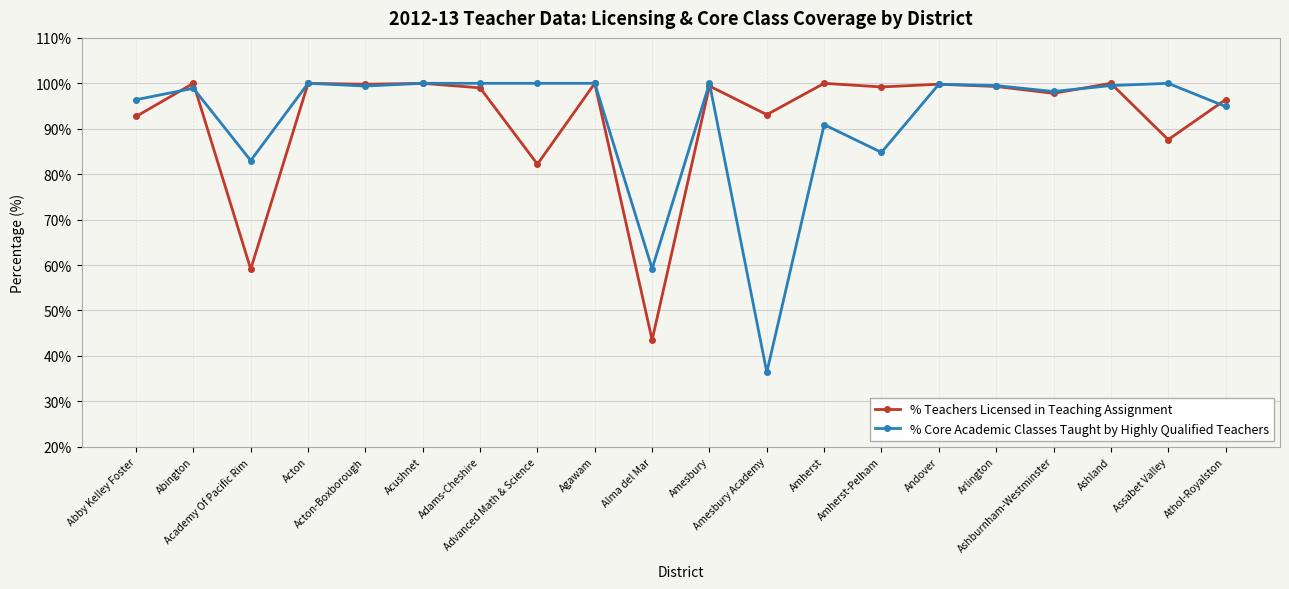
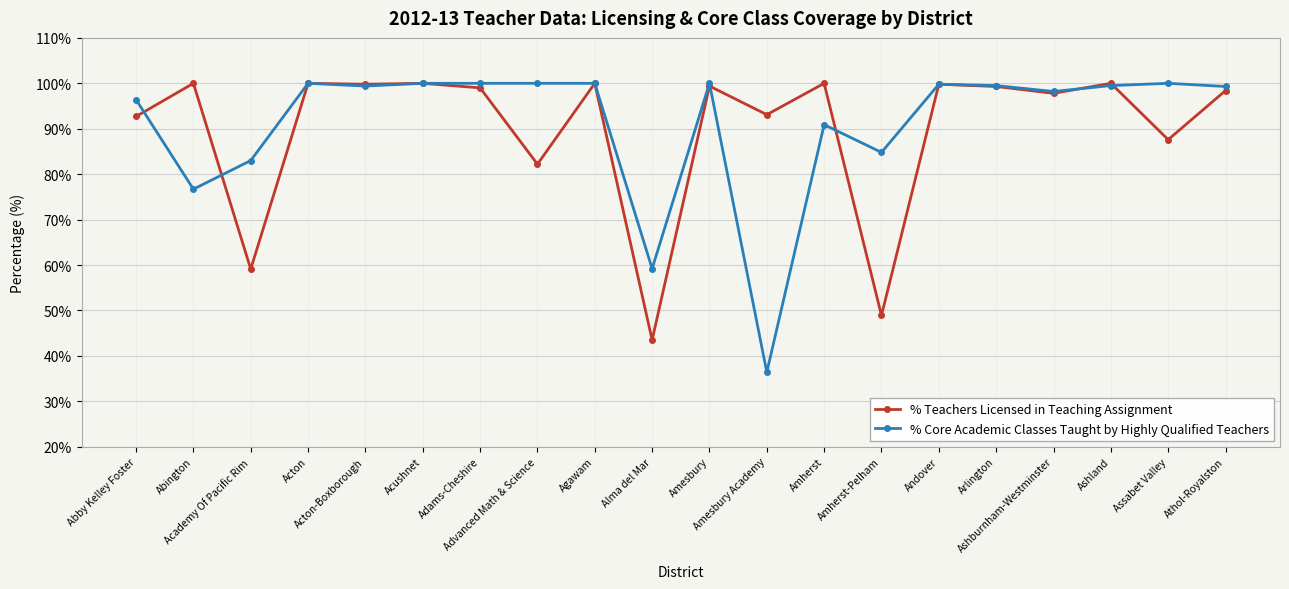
% Core Academic Classes Taught by Highly Qualified Teachers, Abington: 99% -> 77%
% Teachers Licensed in Teaching Assignment, Amherst-Pelham: 99% -> 49%
% Teachers Licensed in Teaching Assignment, Athol-Royalston: 96% -> 98%
% Core Academic Classes Taught by Highly Qualified Teachers, Athol-Royalston: 95% -> 99%
